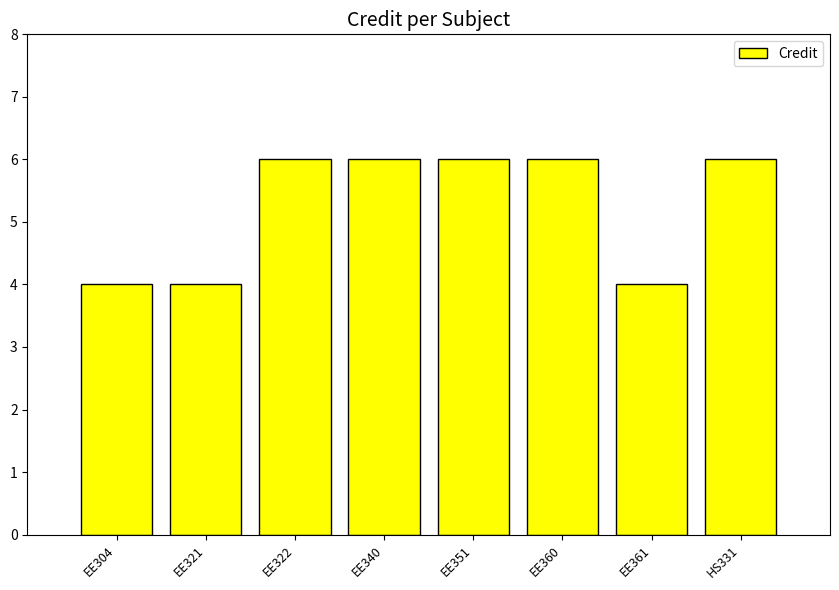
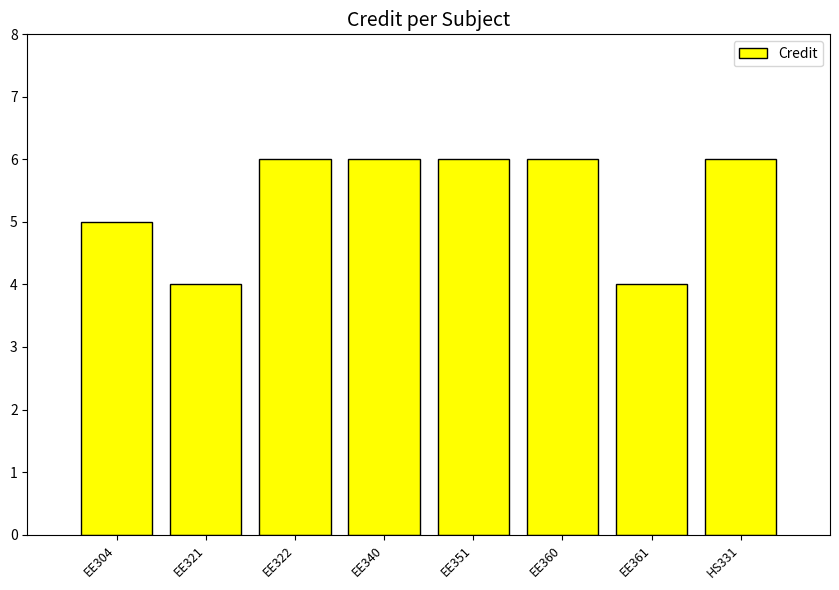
EE304: 4 -> 5
